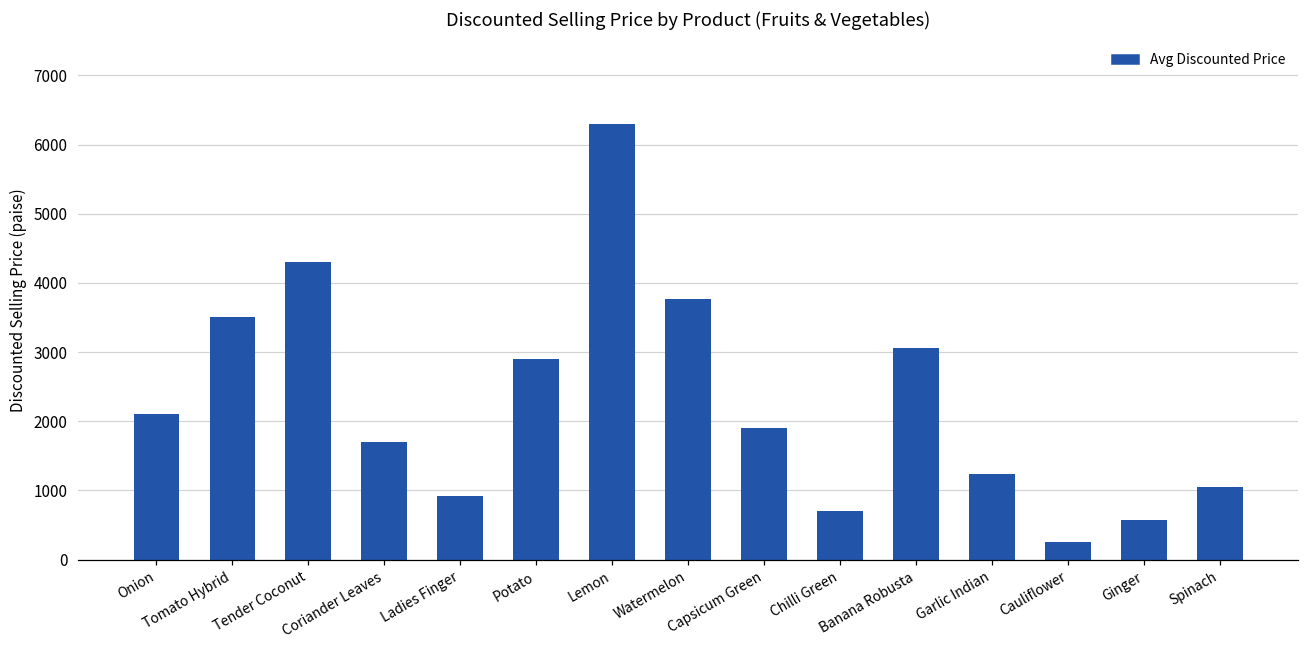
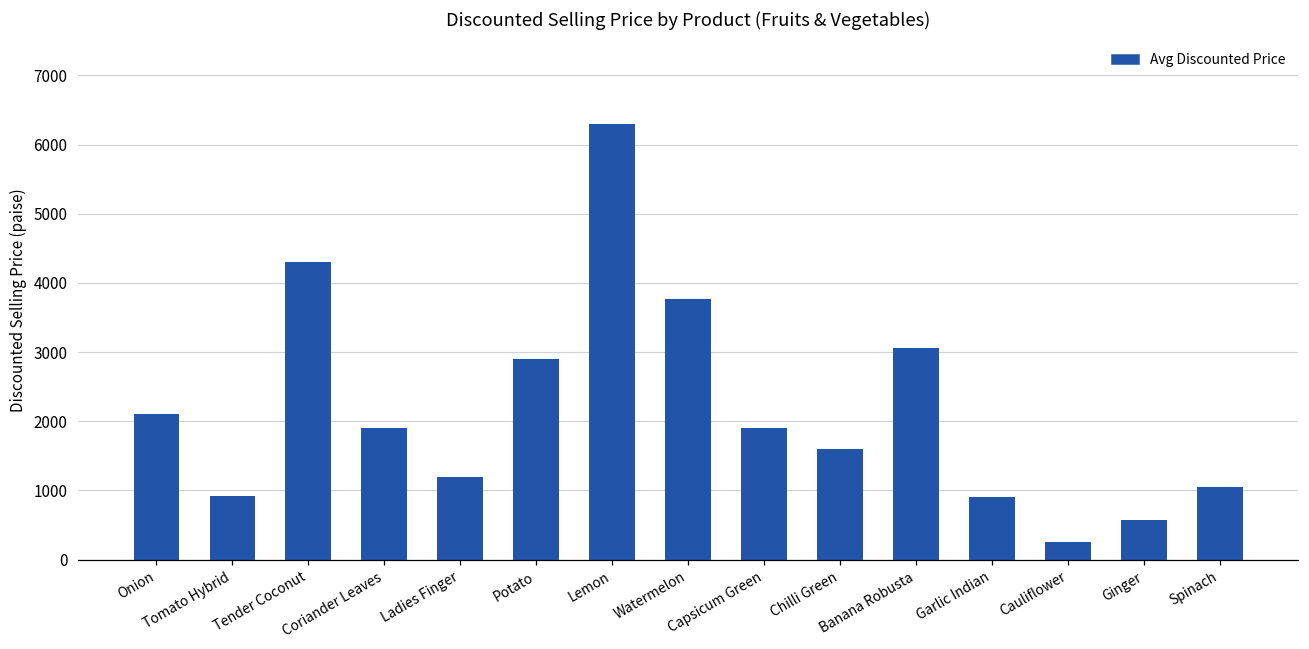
Tomato Hybrid: 3500 -> 900
Coriander Leaves: 1700 -> 1900
Ladies Finger: 900 -> 1200
Chilli Green: 700 -> 1600
Garlic Indian: 1200 -> 900
